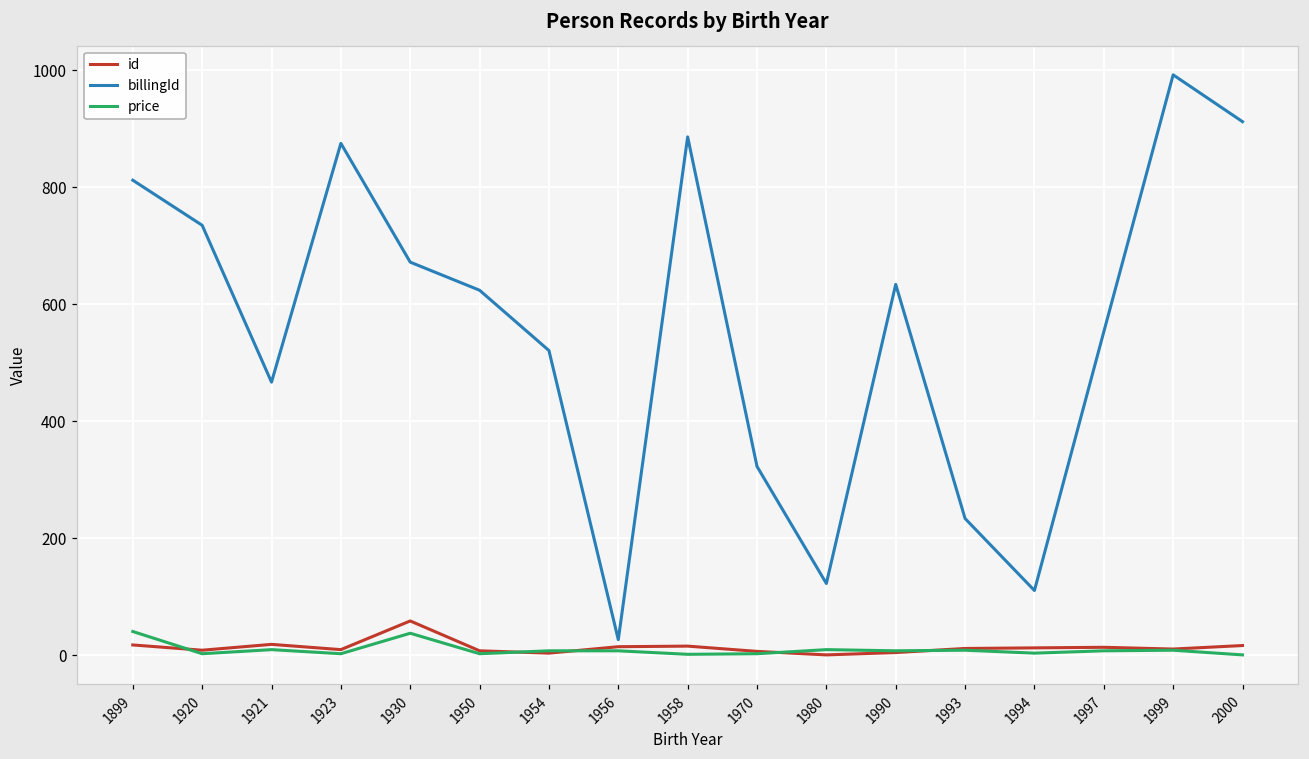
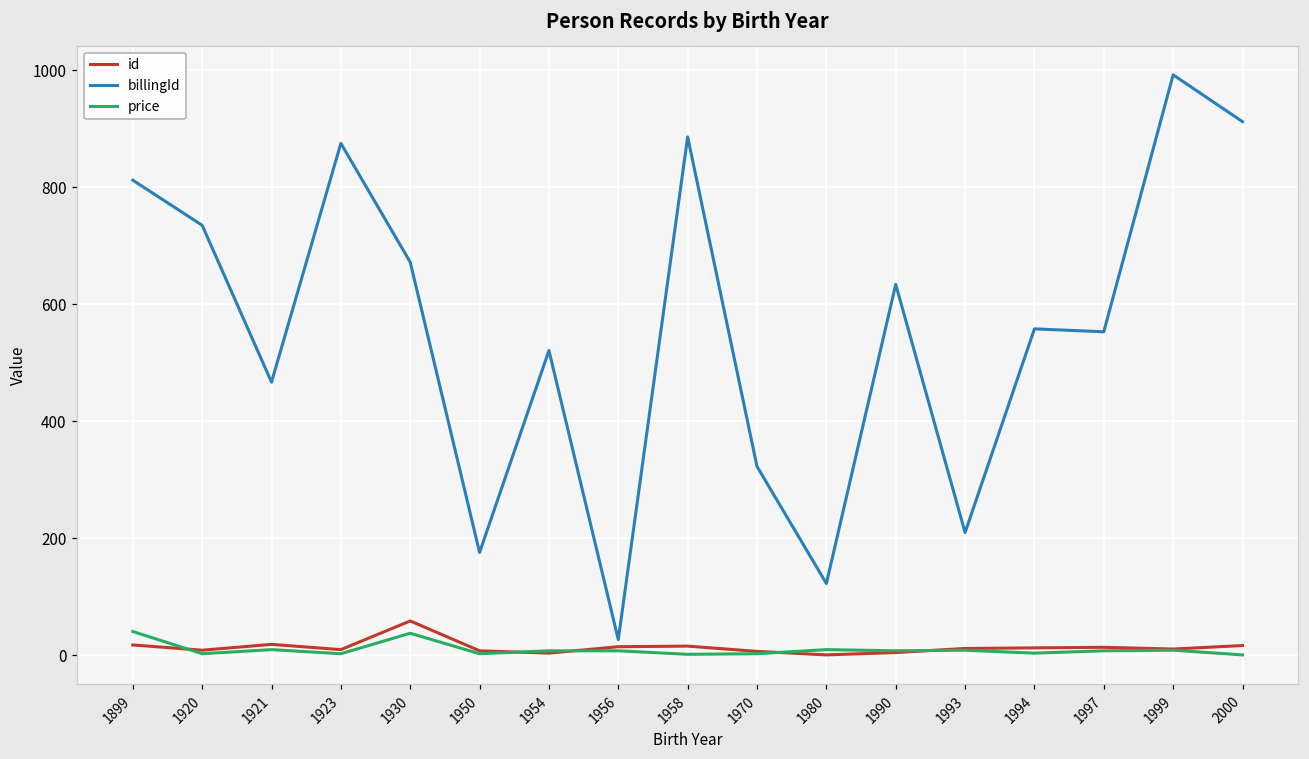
billingId, 1950: 620 -> 180
billingId, 1993: 230 -> 210
billingId, 1994: 110 -> 560
